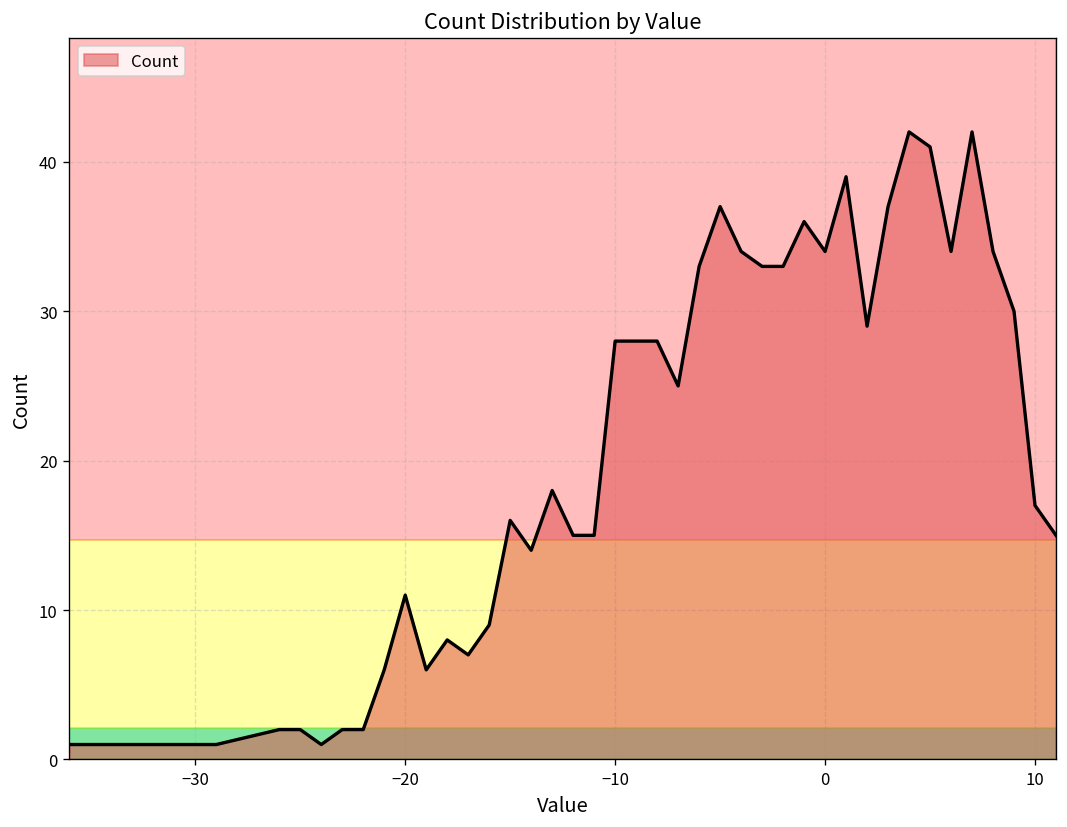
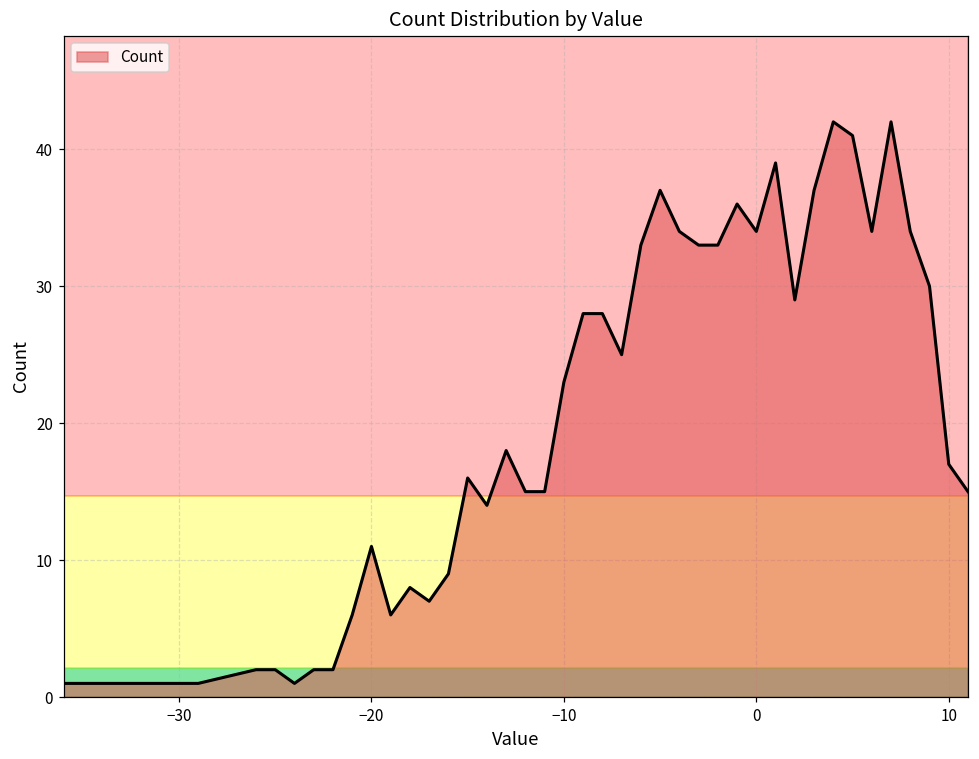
−10: 28 -> 23
